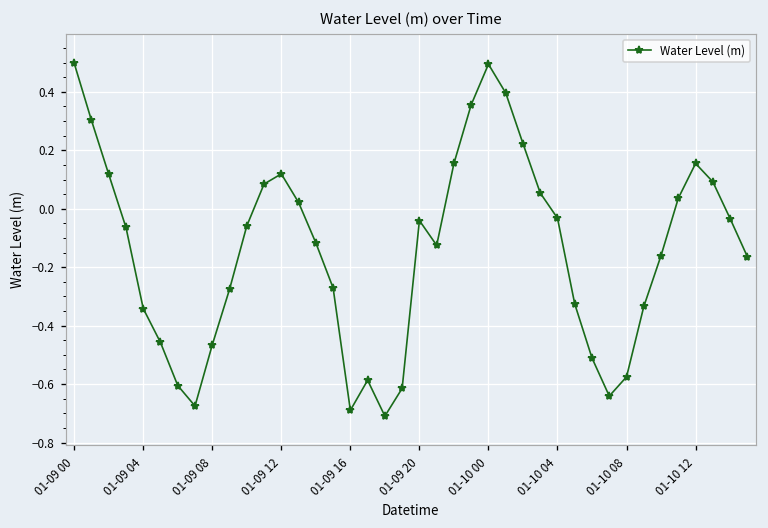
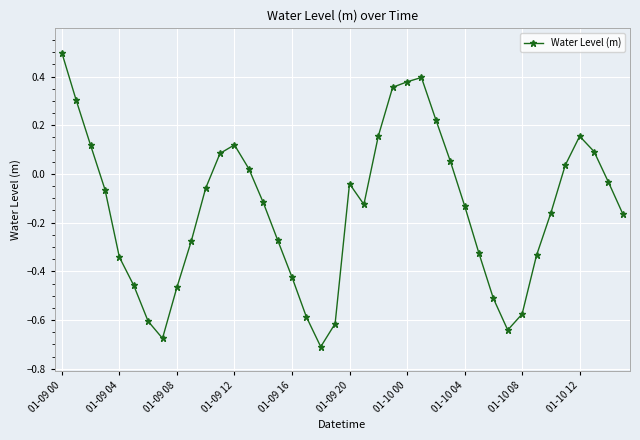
01-09 16: -0.69 -> -0.42
01-10 00: 0.49 -> 0.38
01-10 04: -0.03 -> -0.13
